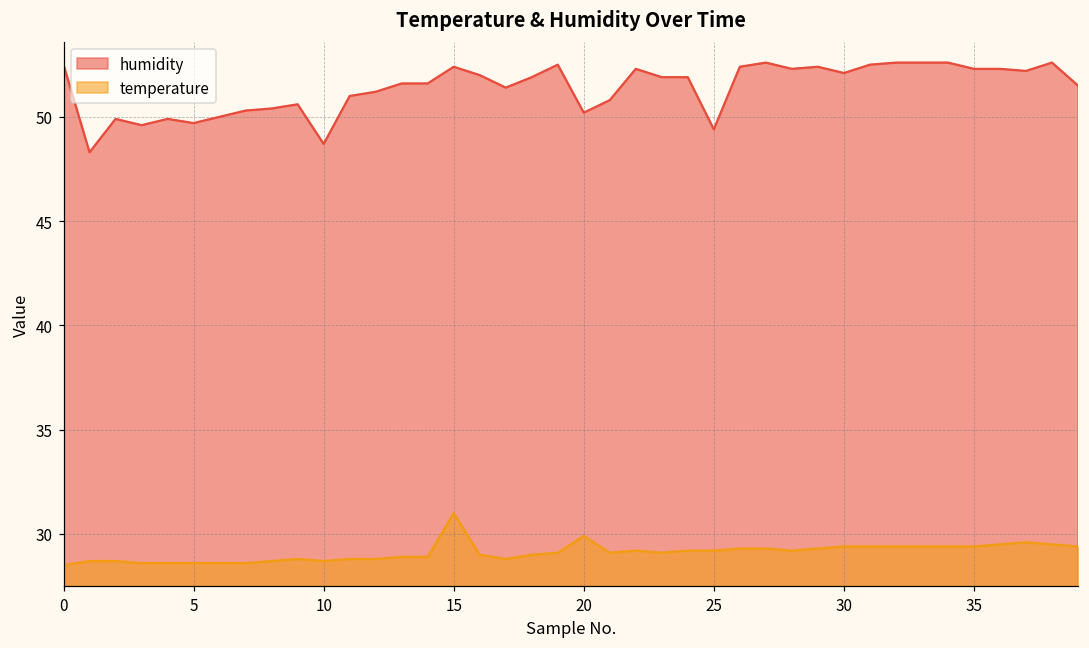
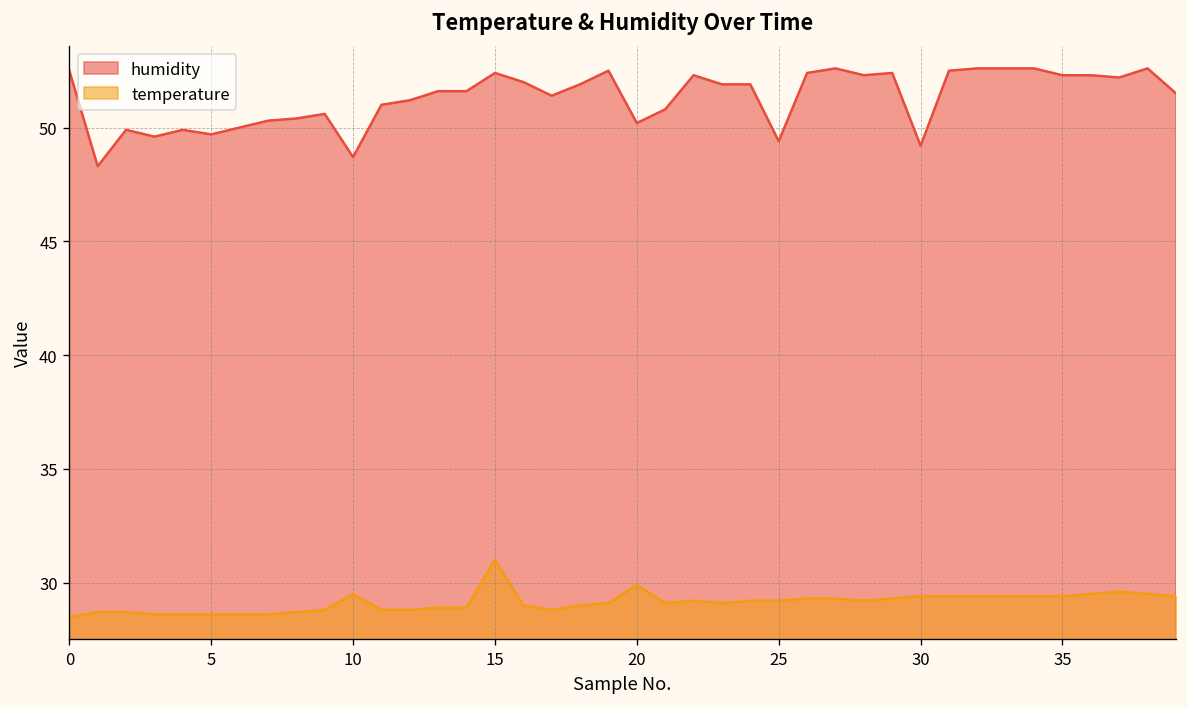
temperature, 10: 28.7 -> 29.5
humidity, 30: 52.1 -> 49.2
